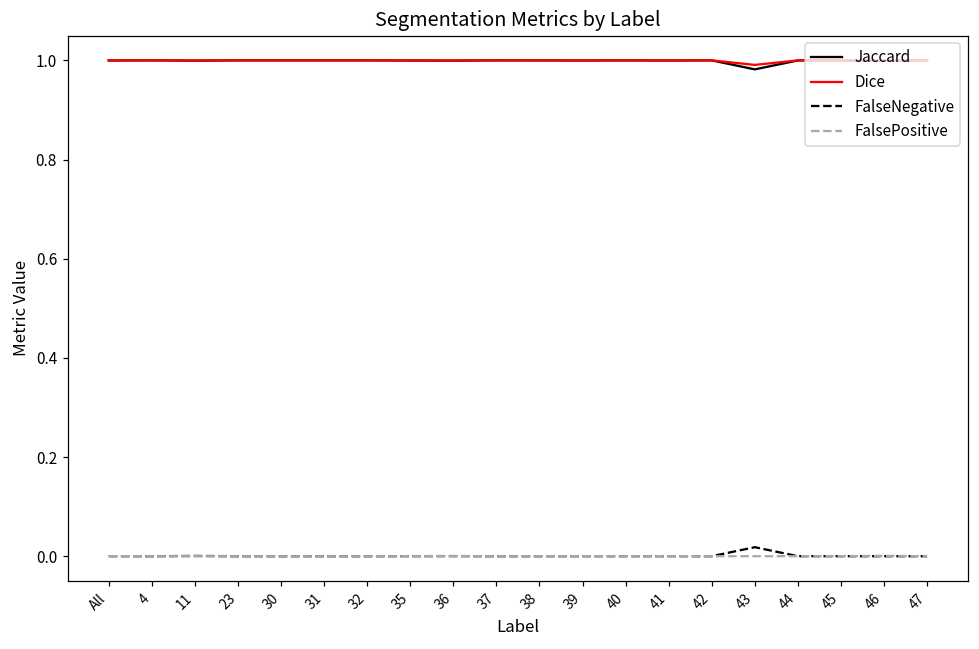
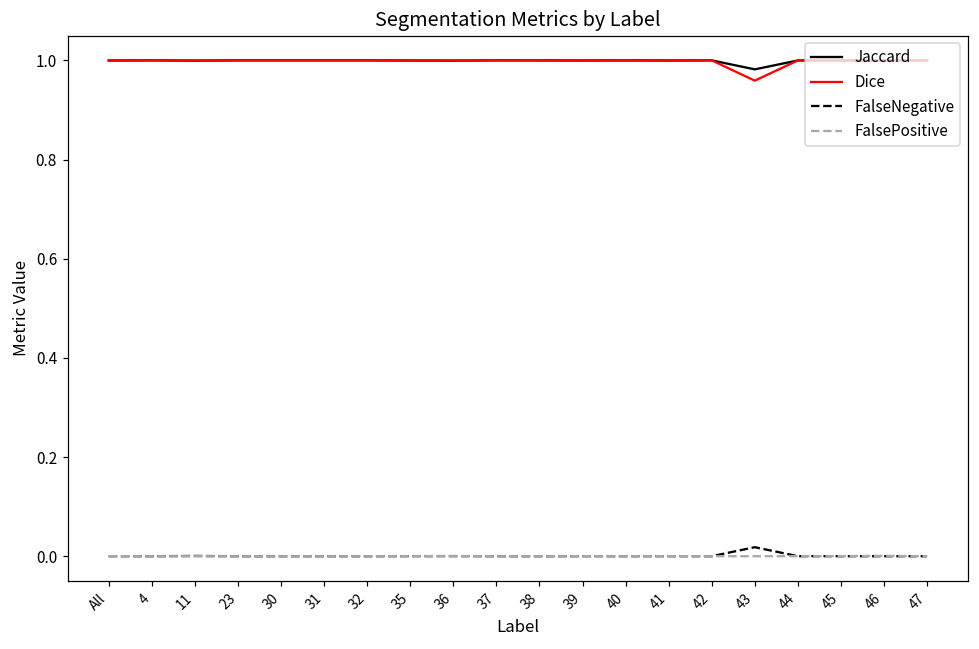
Dice, 43: 0.99 -> 0.96
